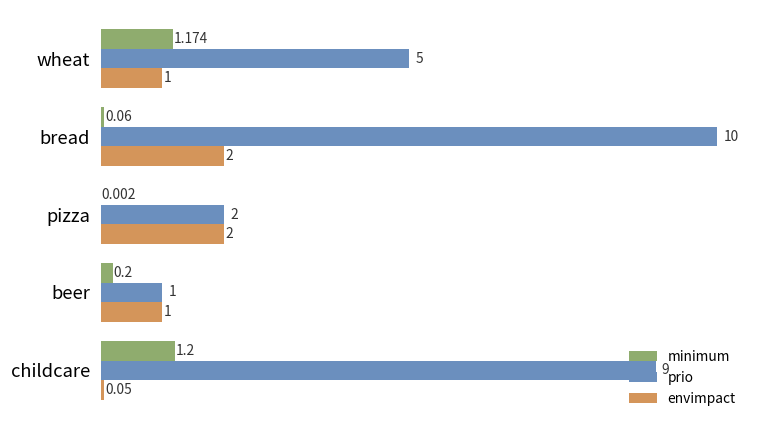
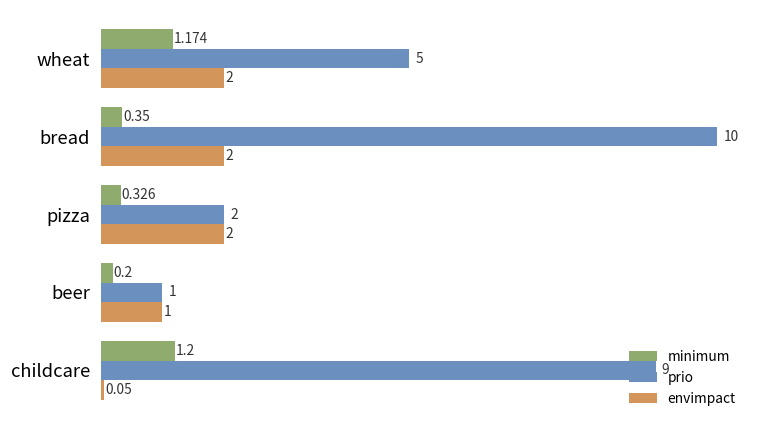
envimpact, wheat: 1 -> 2
minimum, bread: 0.06 -> 0.35
minimum, pizza: 0.002 -> 0.326
